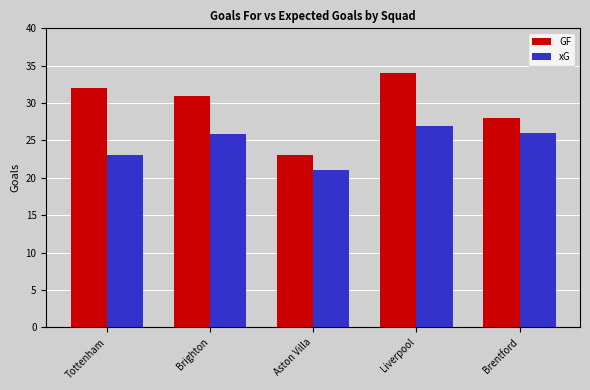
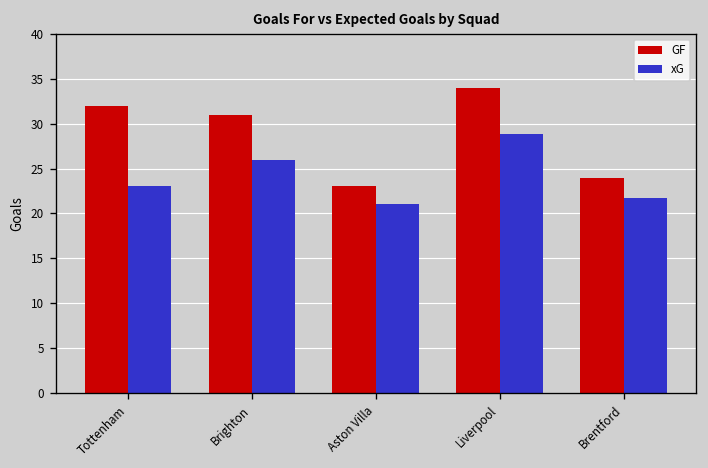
xG, Liverpool: 27 -> 29
GF, Brentford: 28 -> 24
xG, Brentford: 26 -> 22
